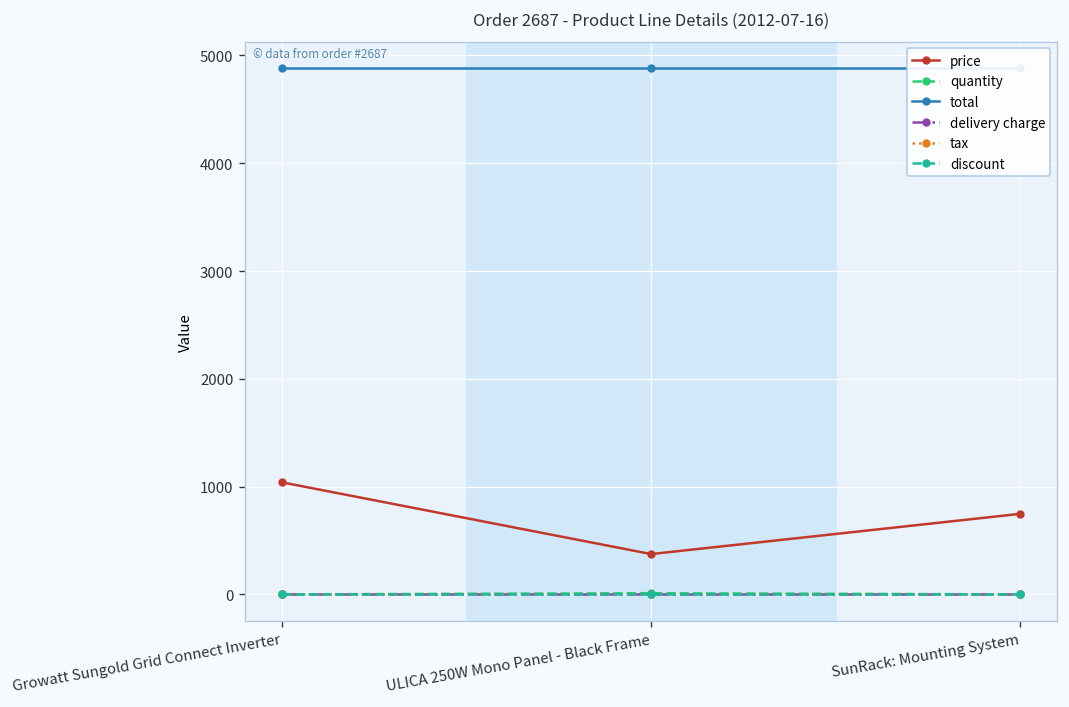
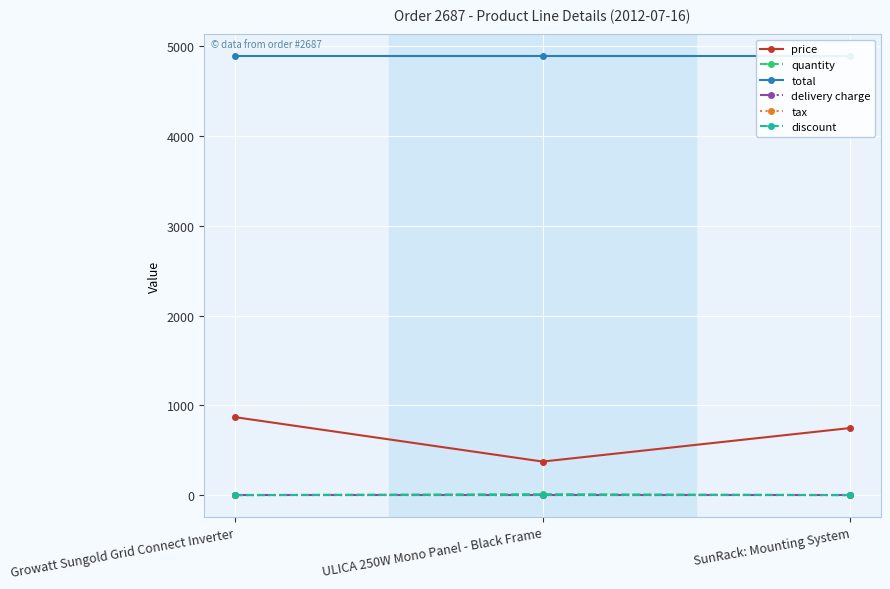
price, Growatt Sungold Grid Connect Inverter: 1000 -> 900
